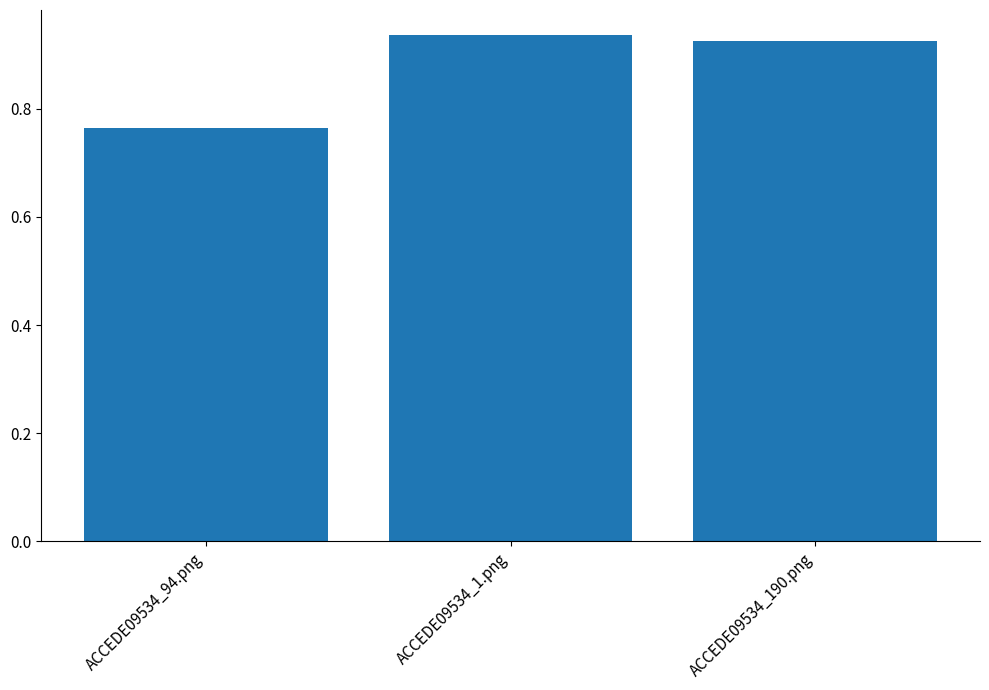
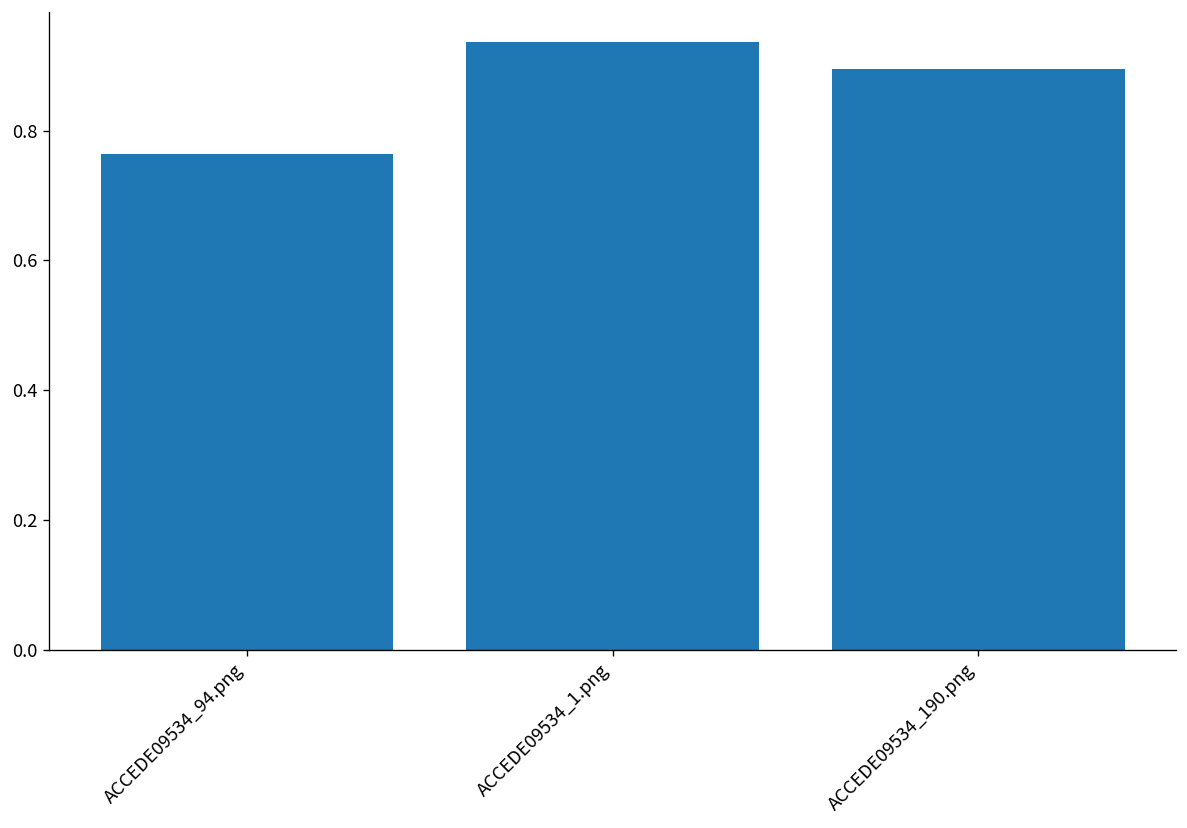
ACCEDE09534_190.png: 0.93 -> 0.90
